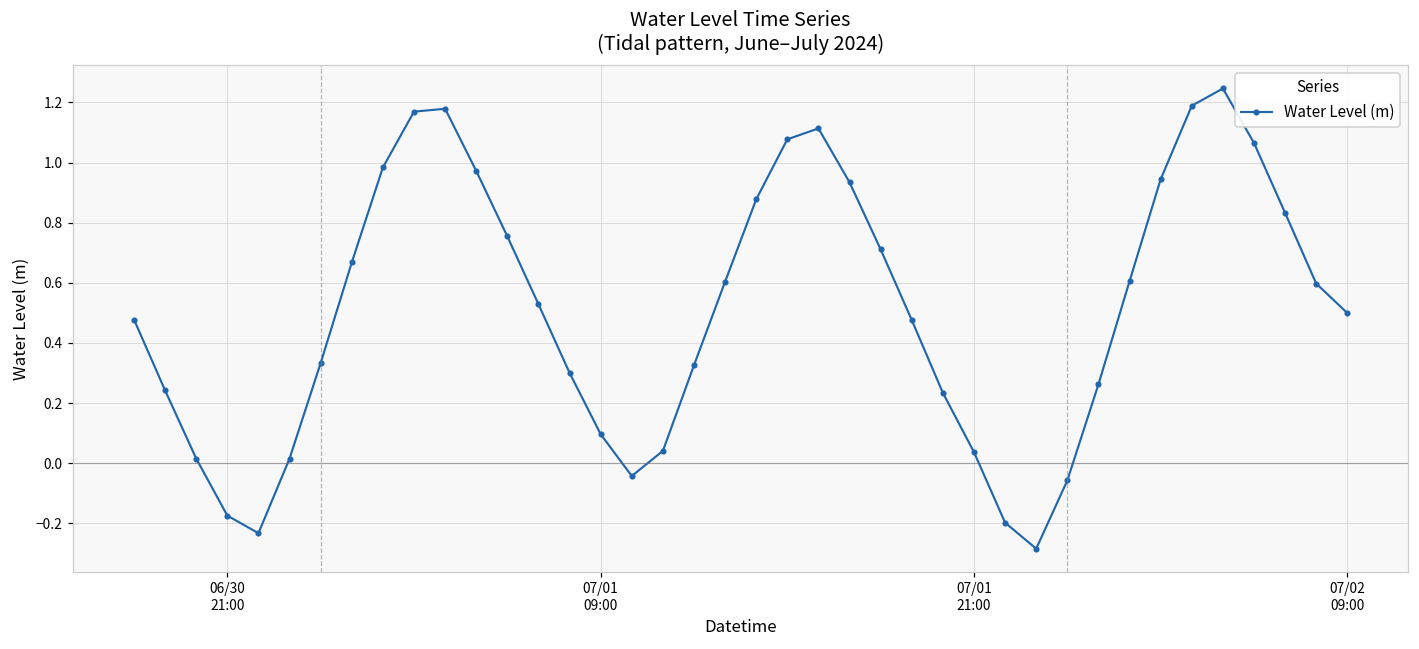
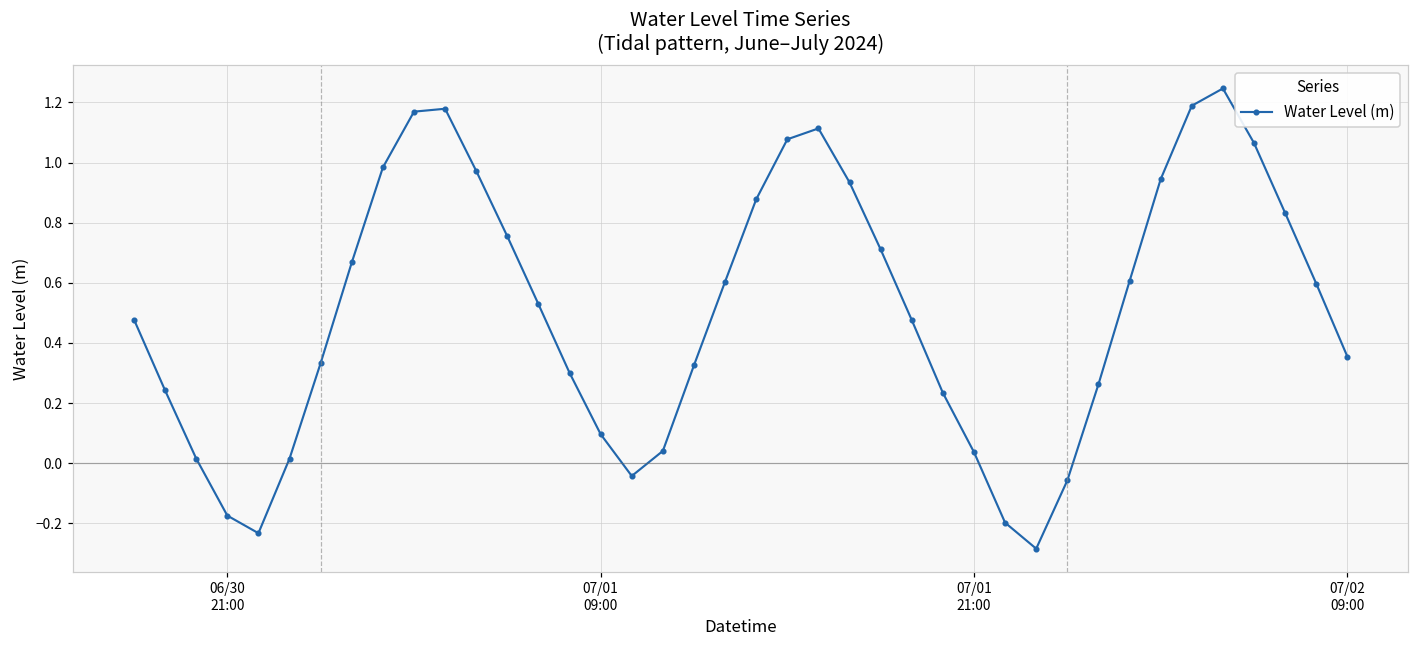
07/02 09:00: 0.50 -> 0.35
